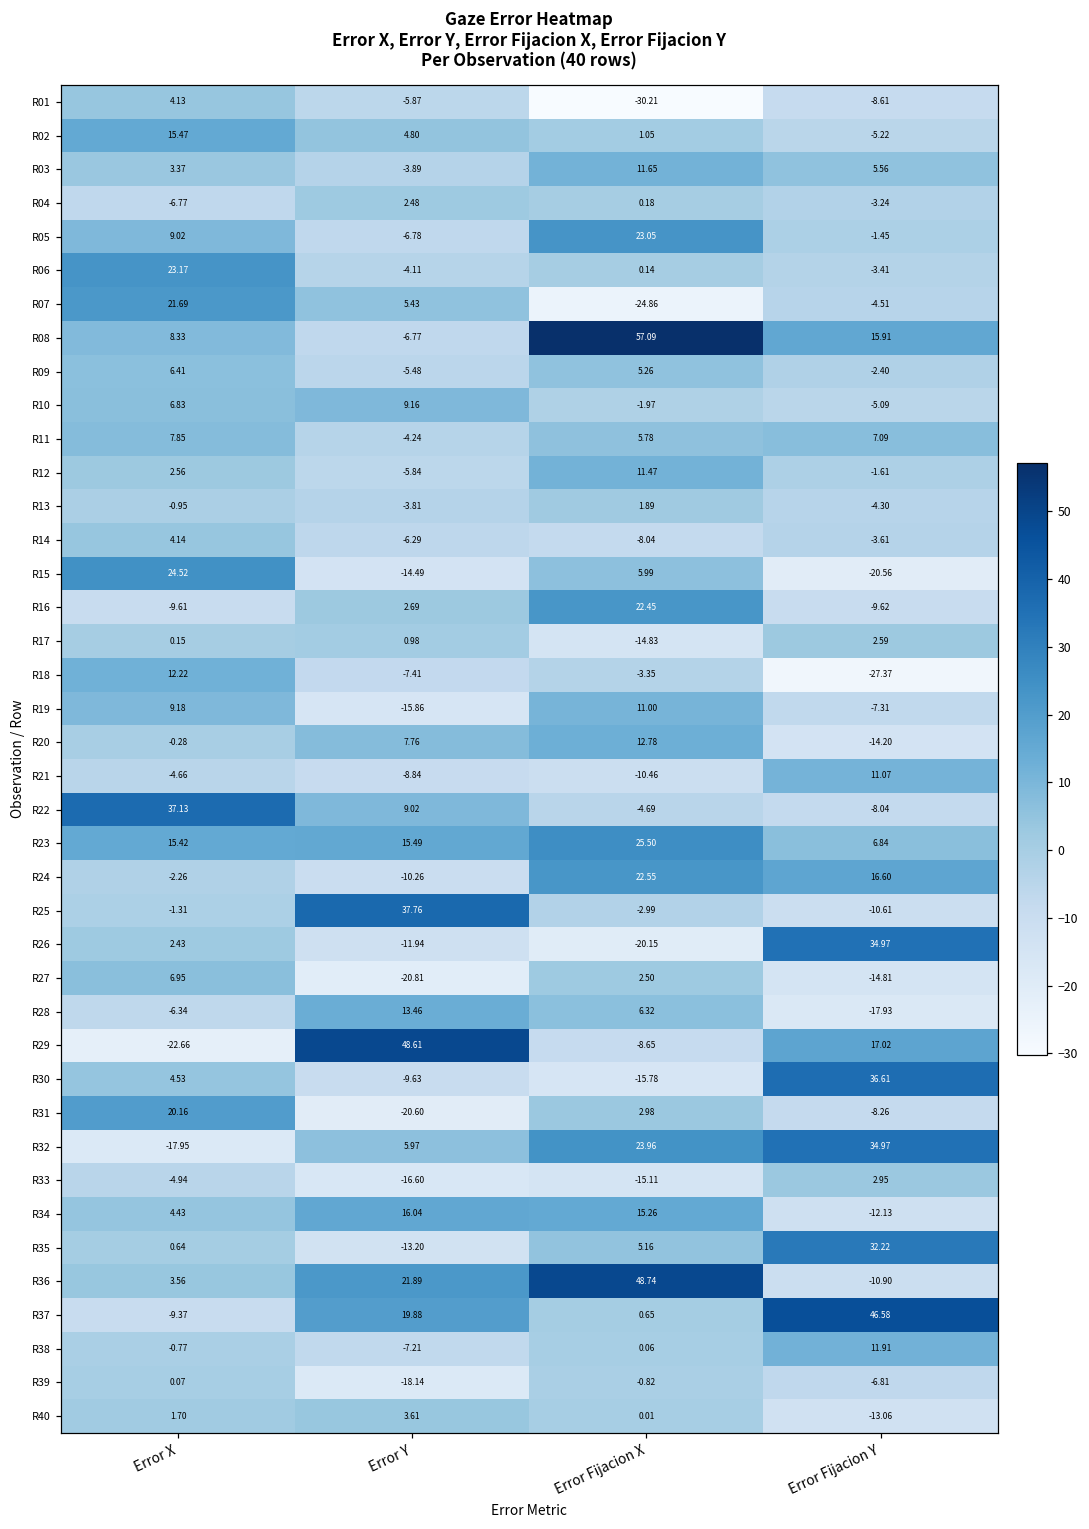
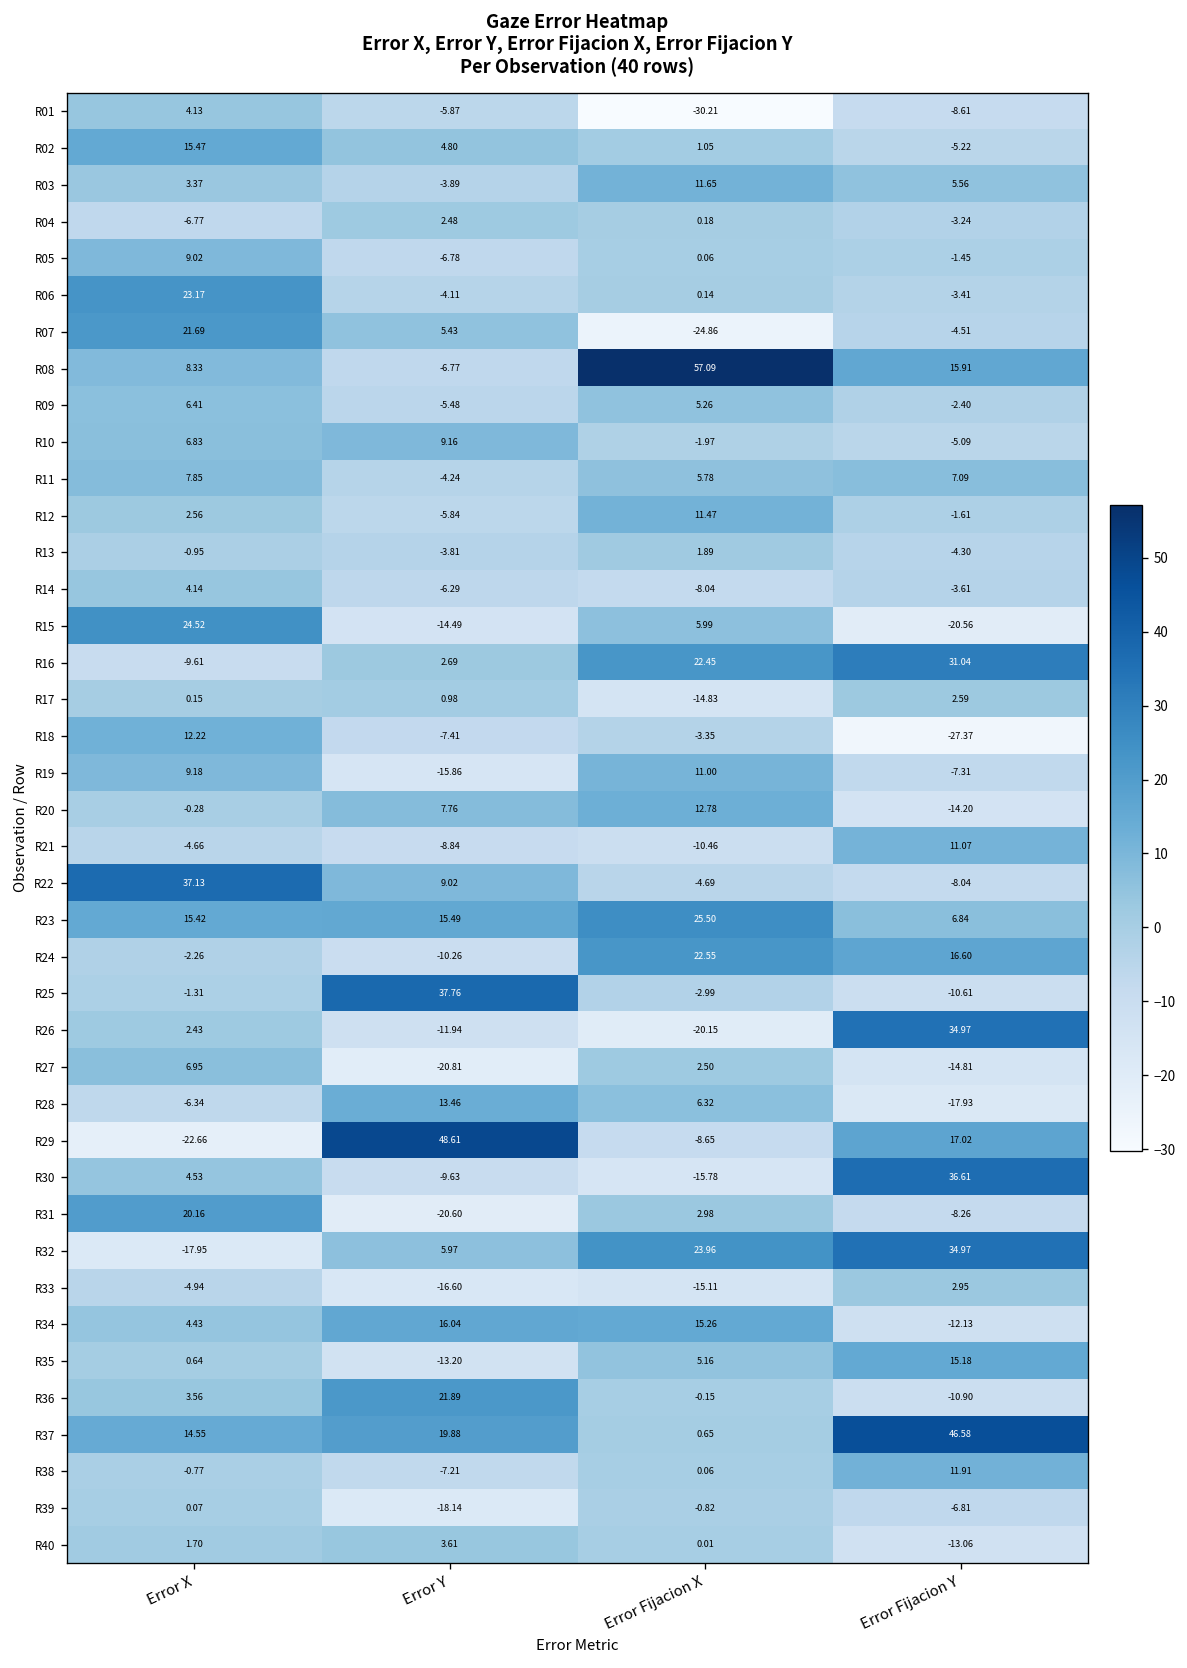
R05, Error Fijacion X: 23.05 -> 0.06
R16, Error Fijacion Y: -9.62 -> 31.04
R35, Error Fijacion Y: 32.22 -> 15.18
R36, Error Fijacion X: 48.74 -> -0.15
R37, Error X: -9.37 -> 14.55
